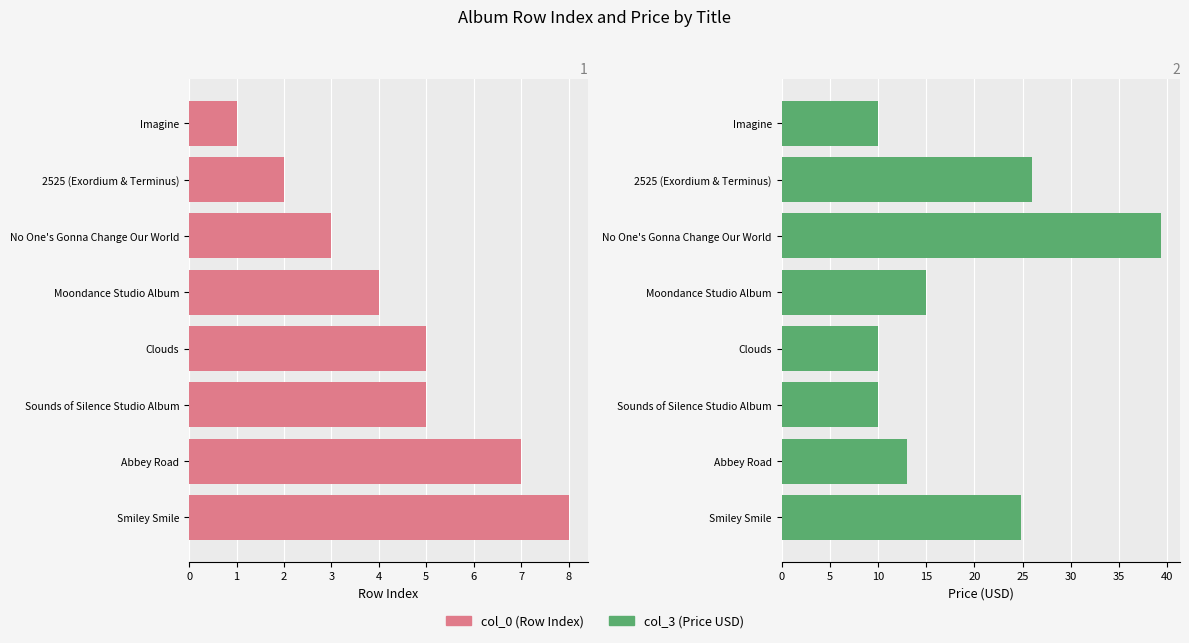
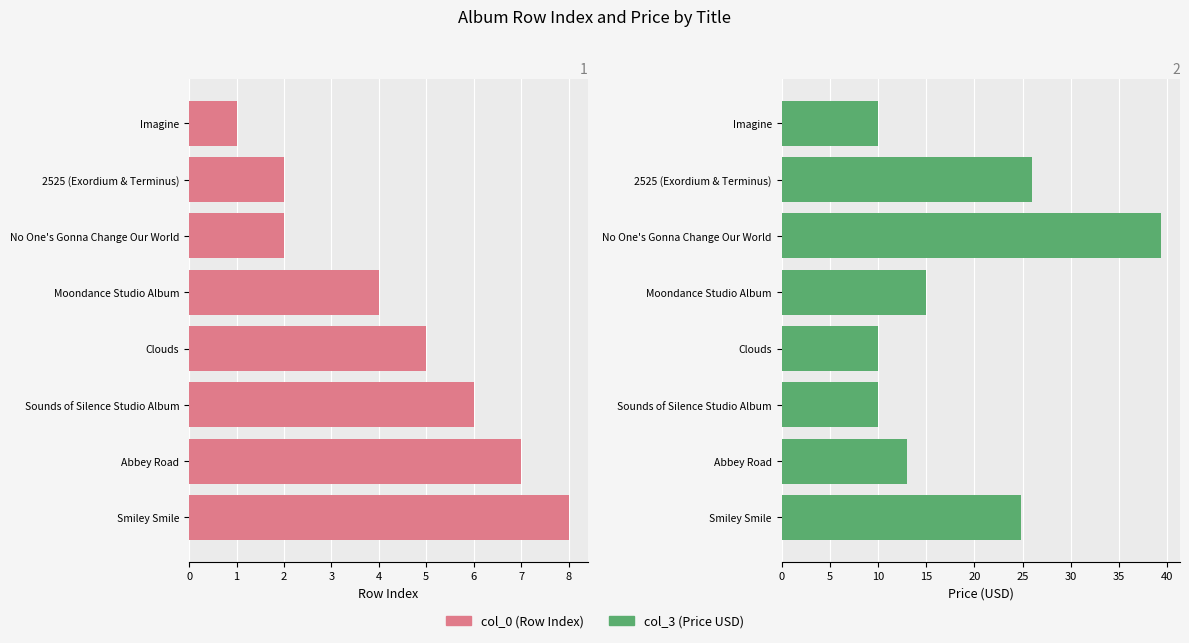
1, No One's Gonna Change Our World: 3 -> 2
1, Sounds of Silence Studio Album: 5 -> 6
